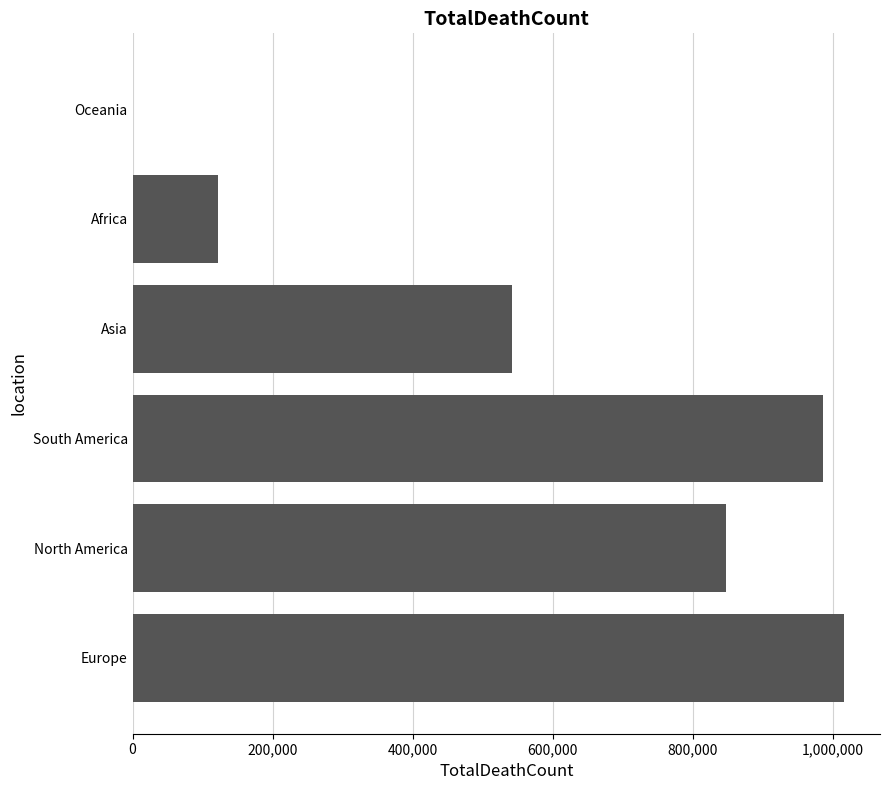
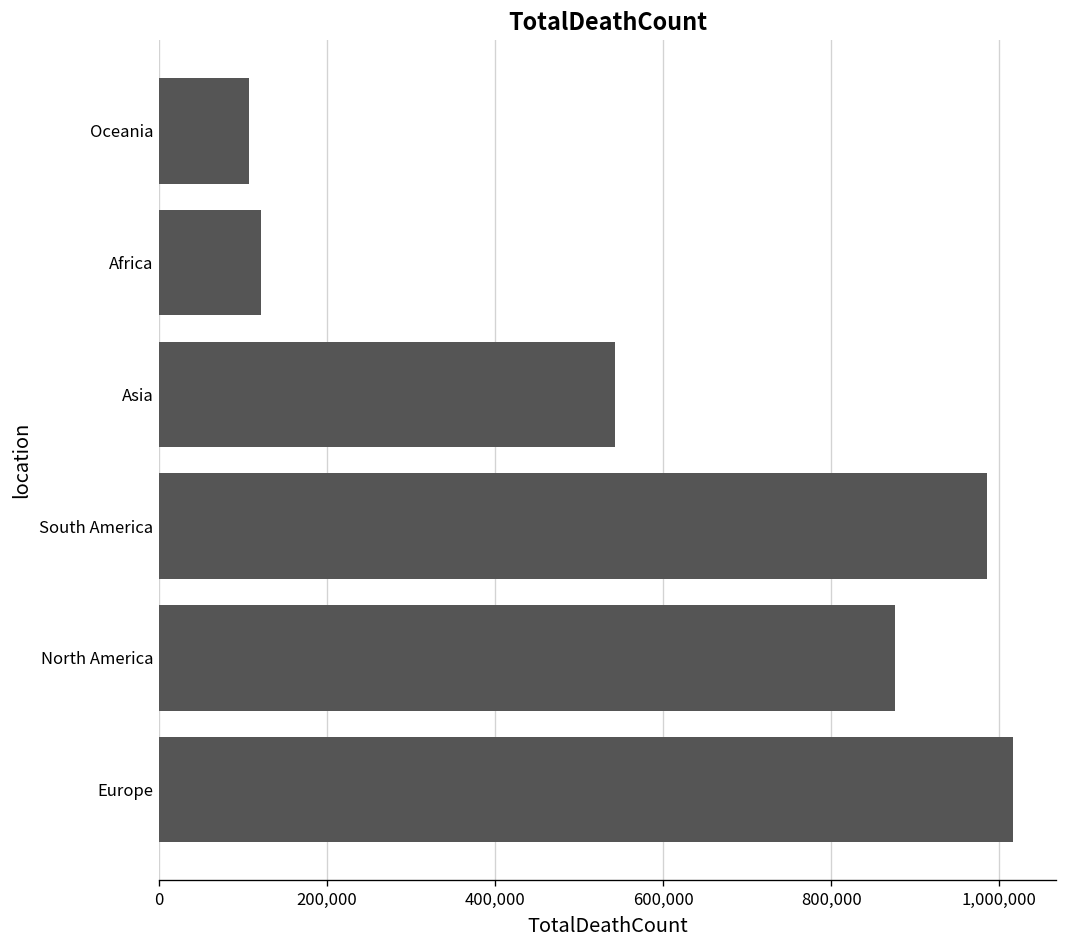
Oceania: 0 -> 110,000
North America: 850,000 -> 880,000
